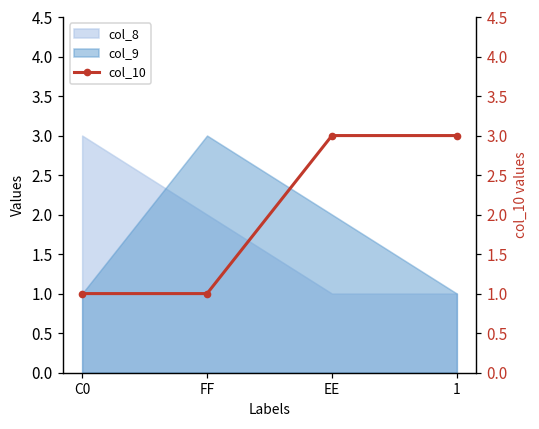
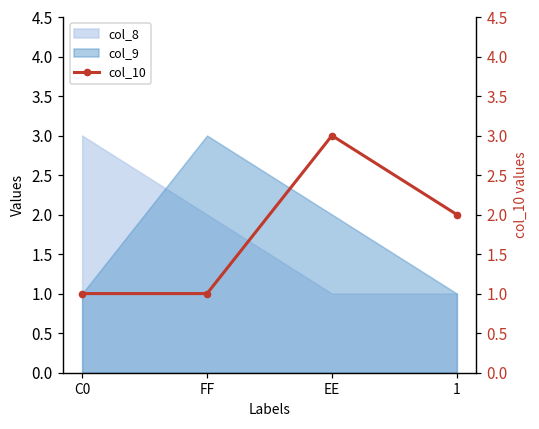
col_10, 1: 3 -> 2
